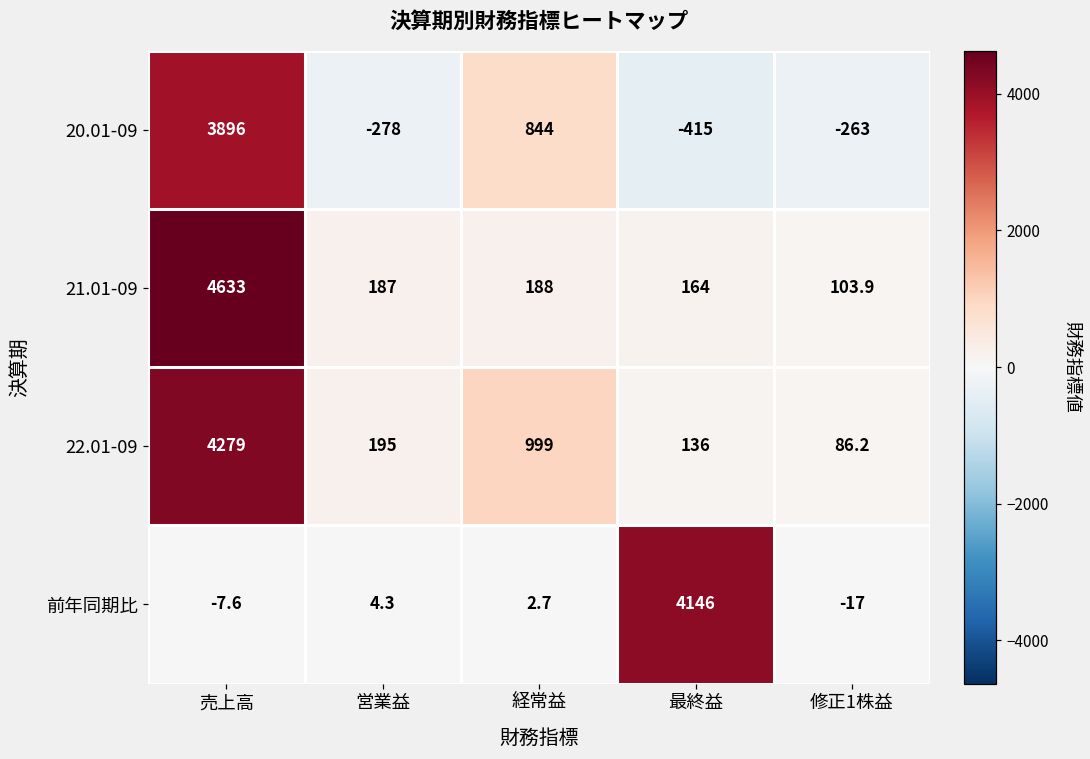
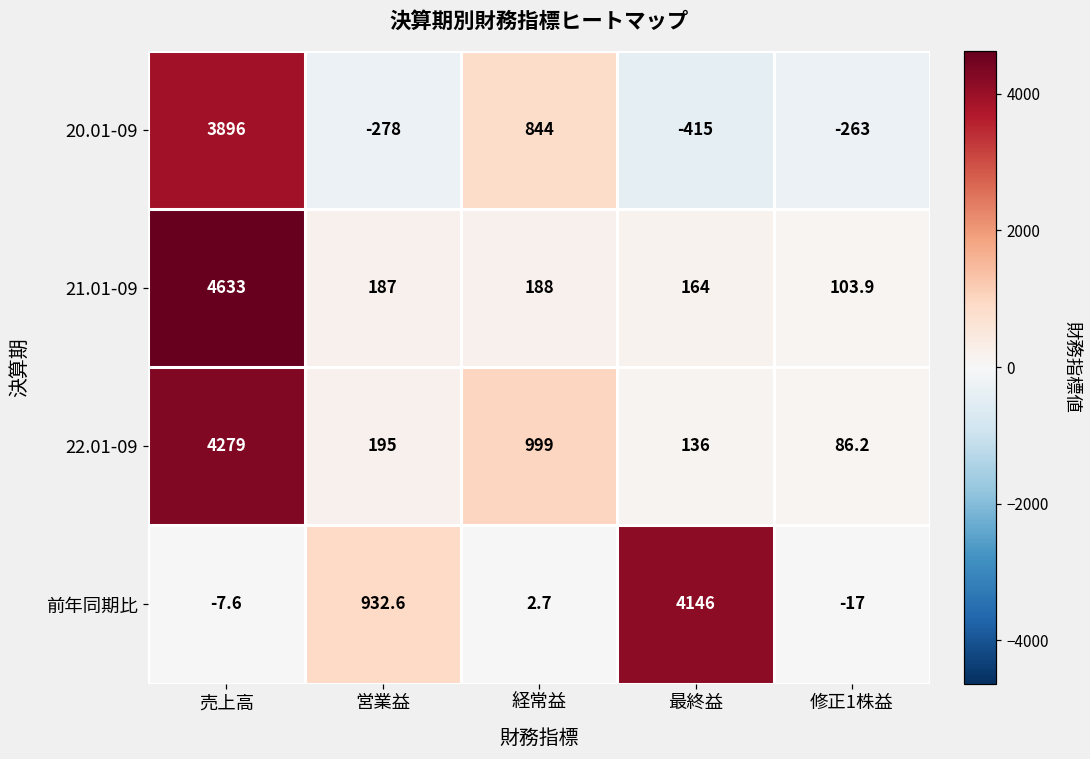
前年同期比, 営業益: 4.3 -> 932.6
